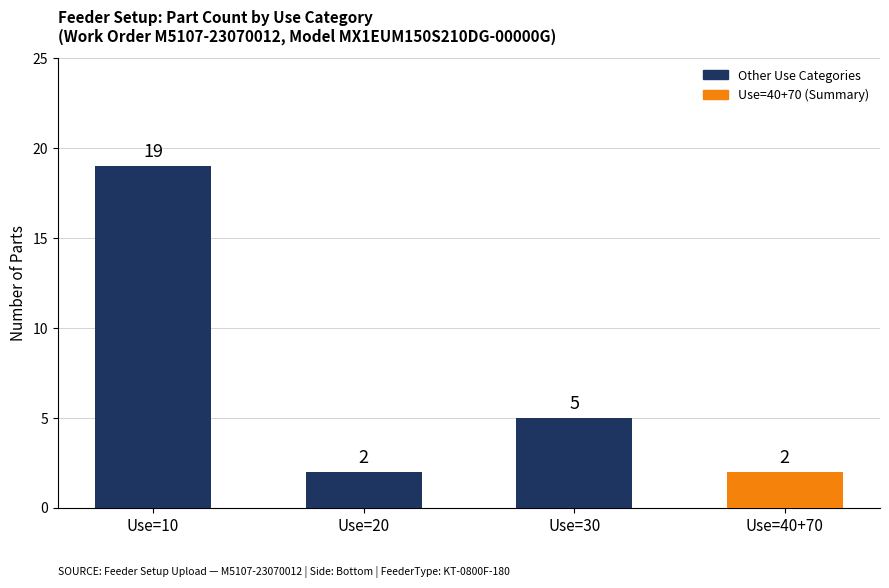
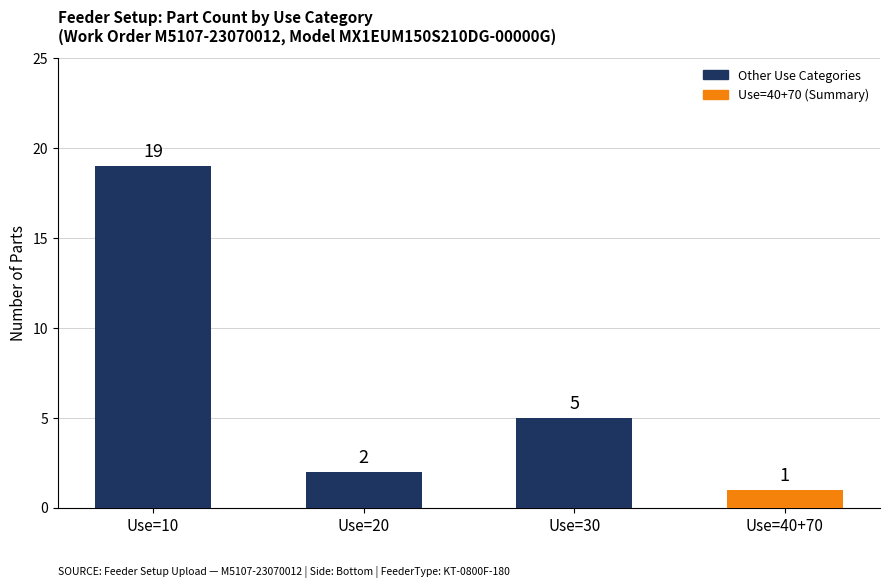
Use=40+70: 2 -> 1
